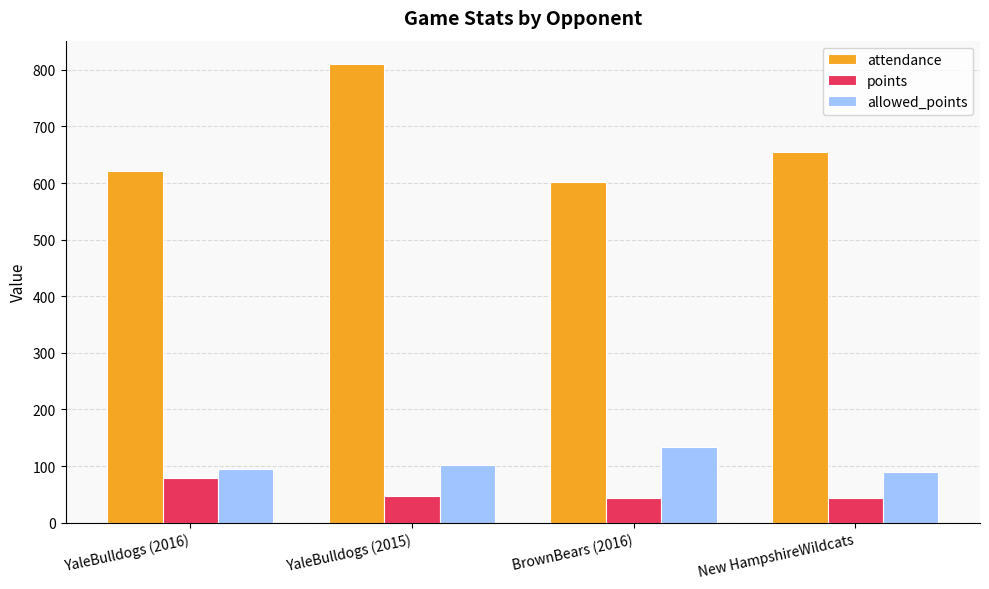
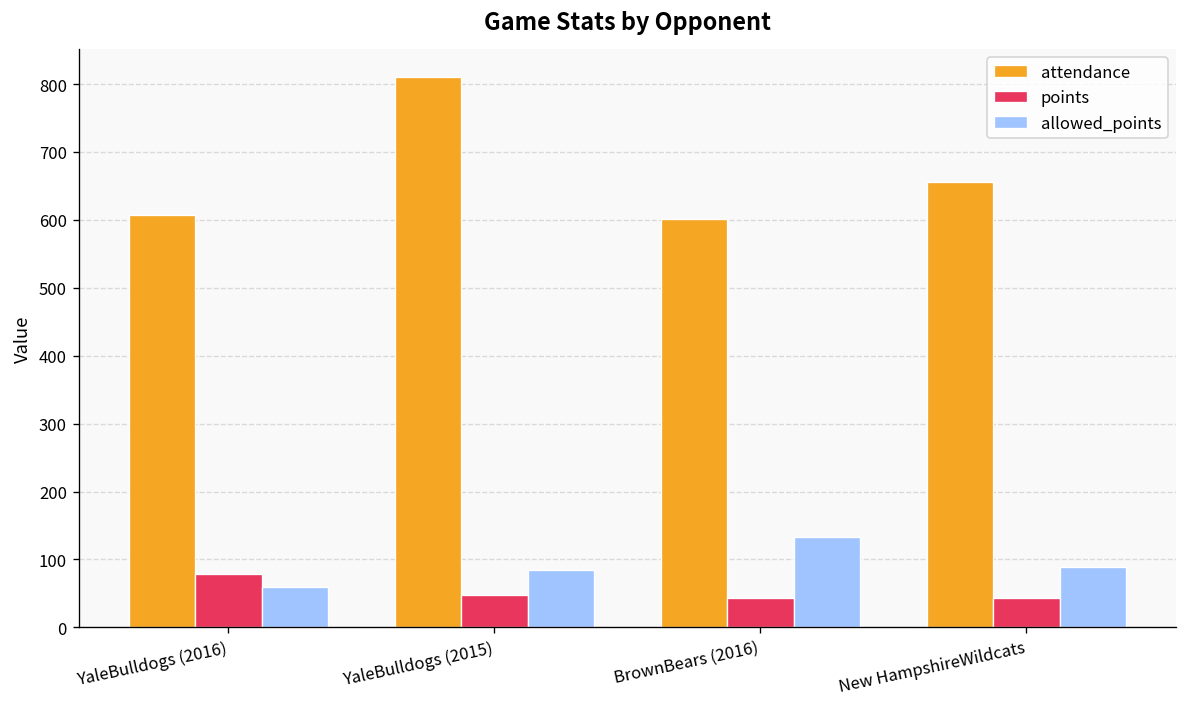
attendance, YaleBulldogs (2016): 620 -> 610
allowed_points, YaleBulldogs (2016): 90 -> 60
allowed_points, YaleBulldogs (2015): 100 -> 80
